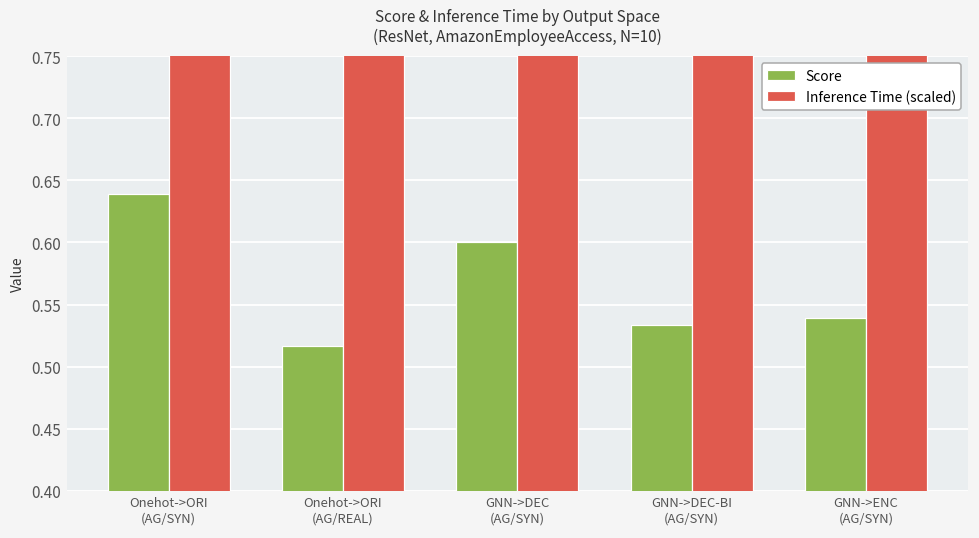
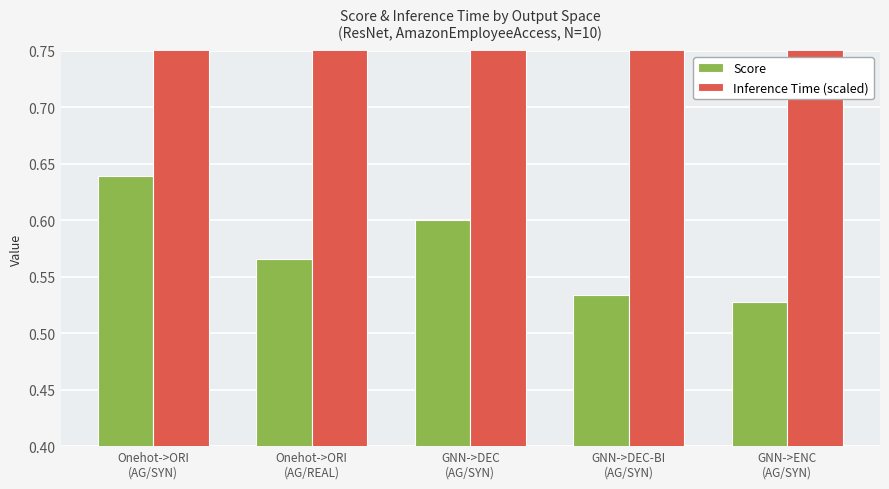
Score, Onehot->ORI (AG/REAL): 0.517 -> 0.566
Score, GNN->ENC (AG/SYN): 0.539 -> 0.528
